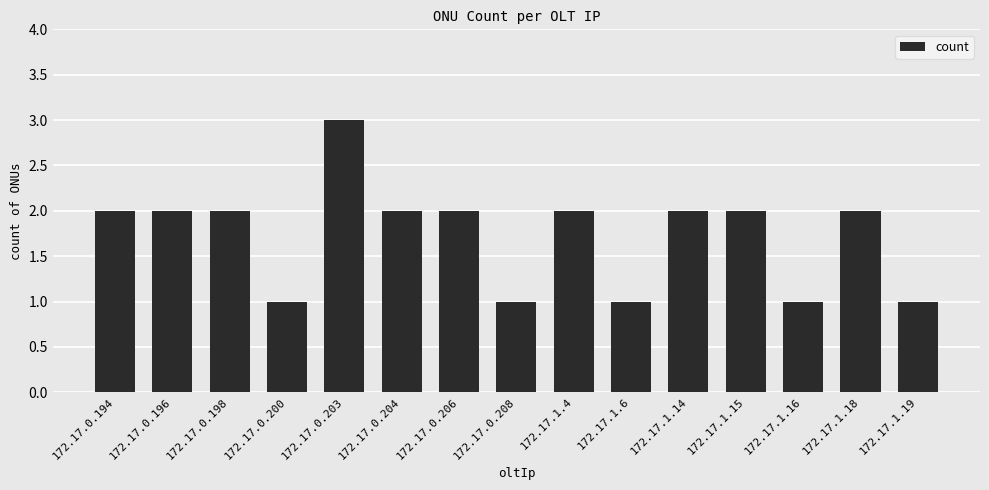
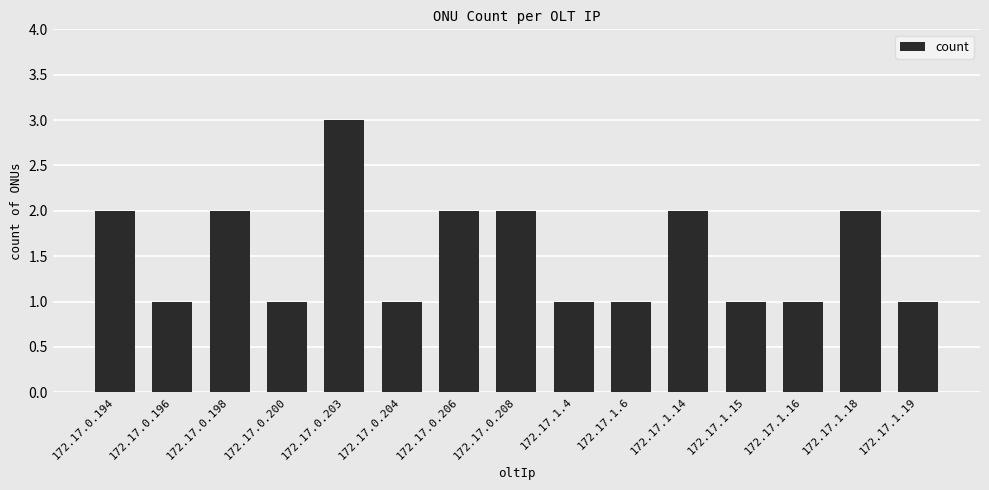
172.17.0.196: 2 -> 1
172.17.0.204: 2 -> 1
172.17.0.208: 1 -> 2
172.17.1.4: 2 -> 1
172.17.1.15: 2 -> 1
